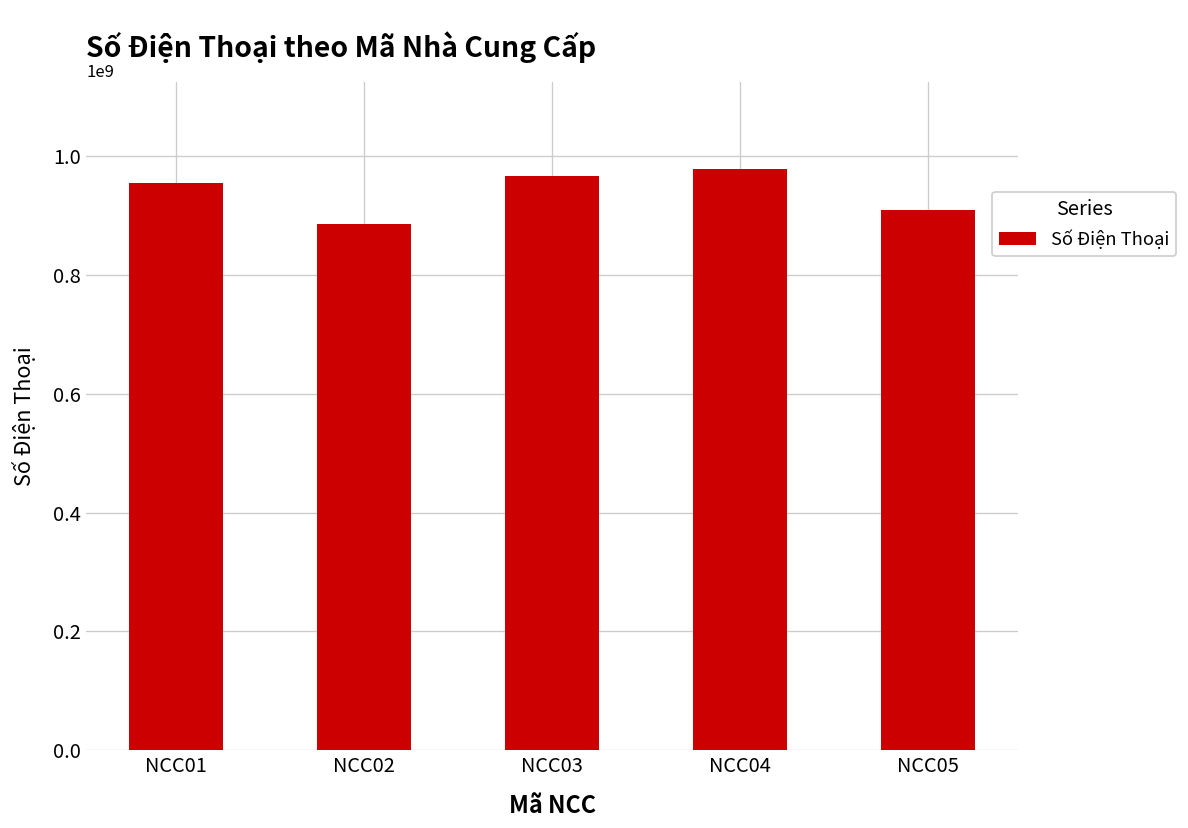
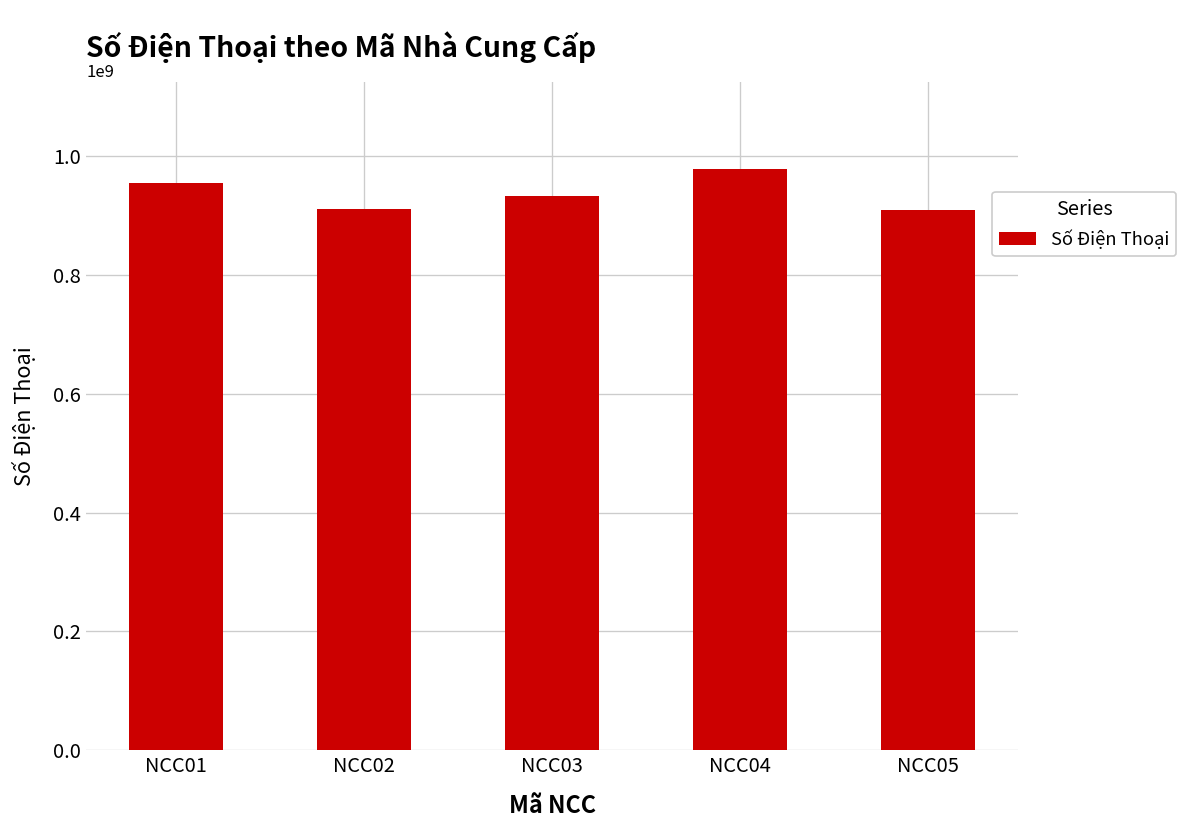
NCC02: 890000000 -> 910000000
NCC03: 970000000 -> 930000000
